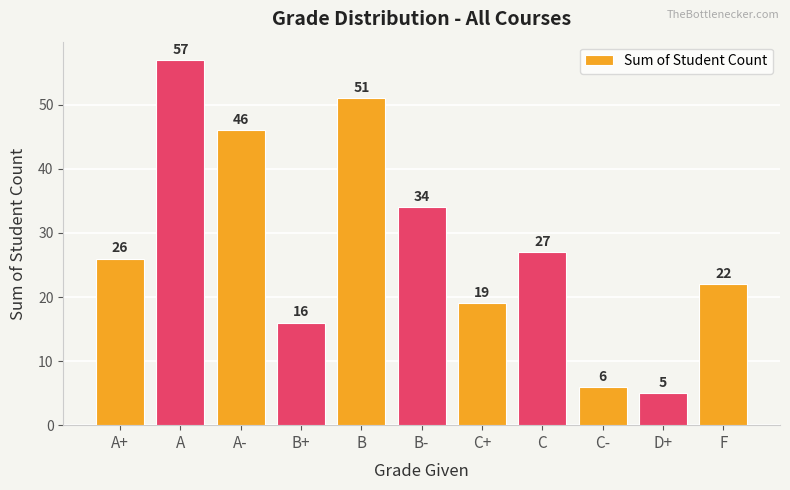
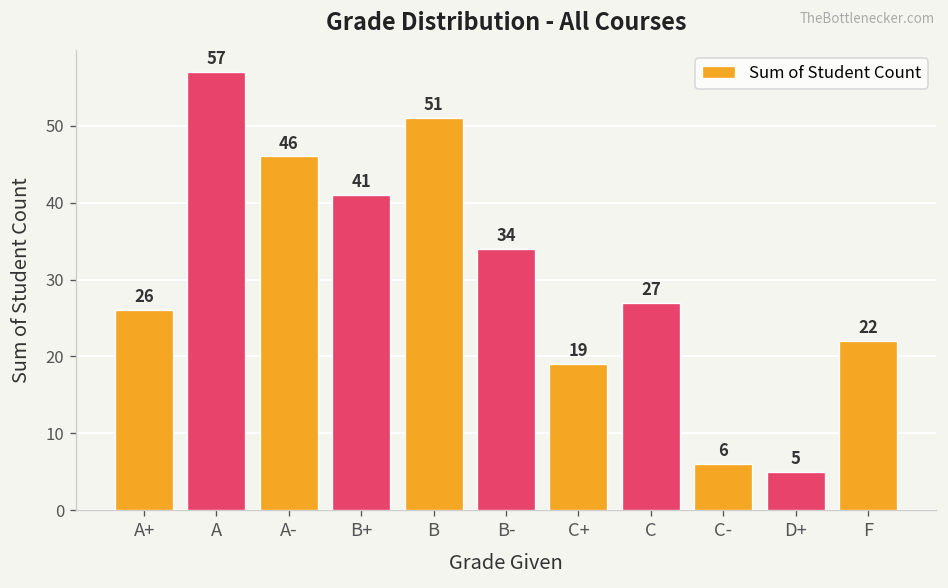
B+: 16 -> 41
